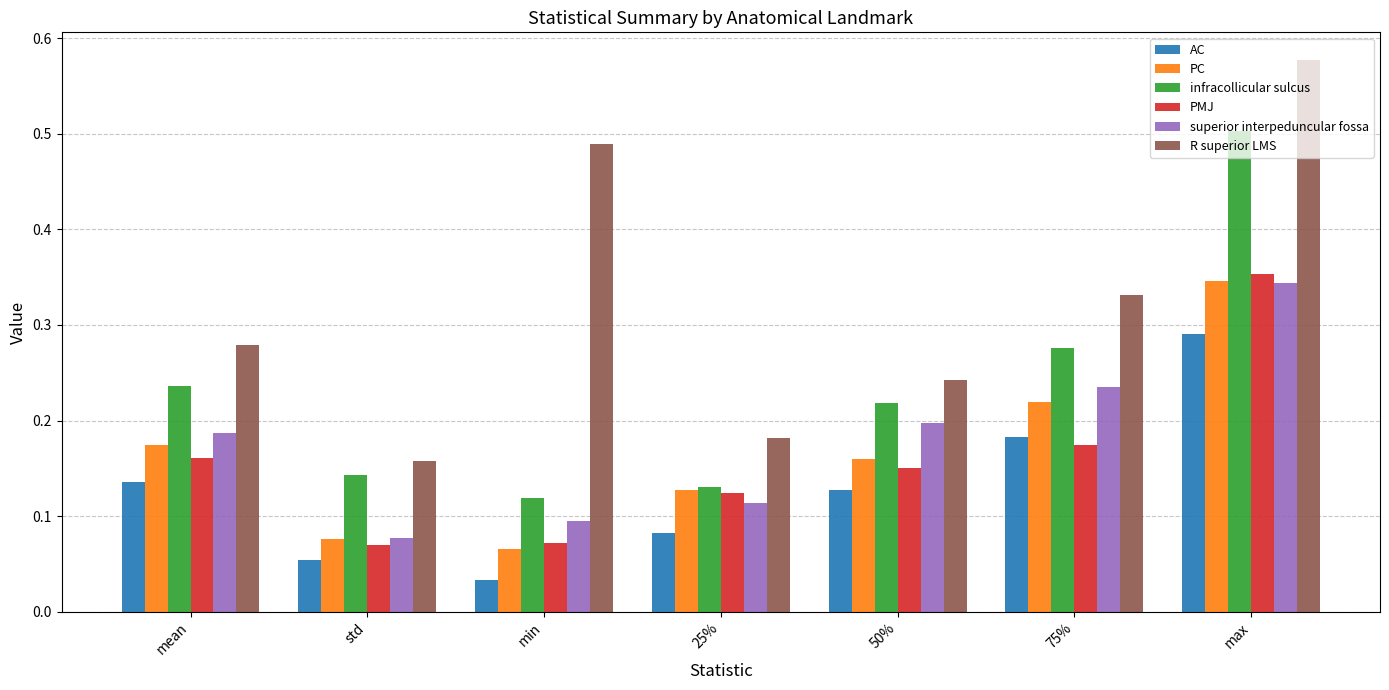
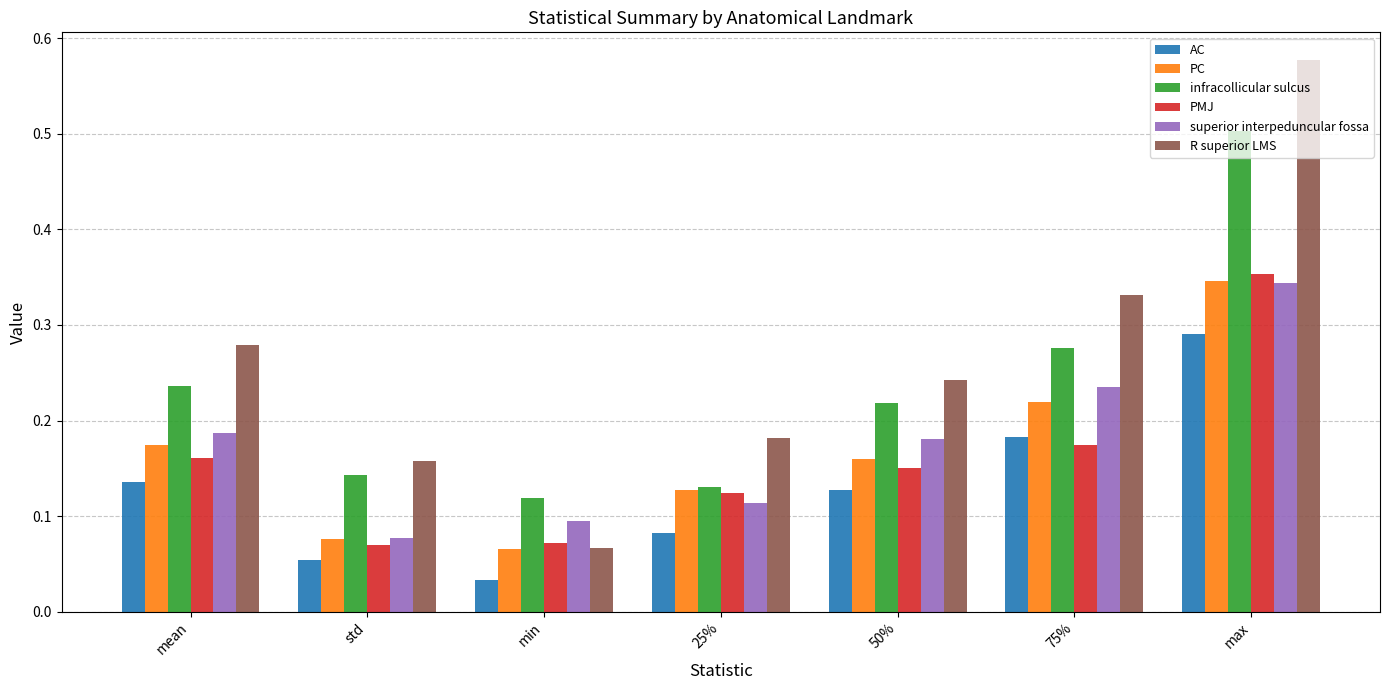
R superior LMS, min: 0.49 -> 0.07
superior interpeduncular fossa, 50%: 0.20 -> 0.18
